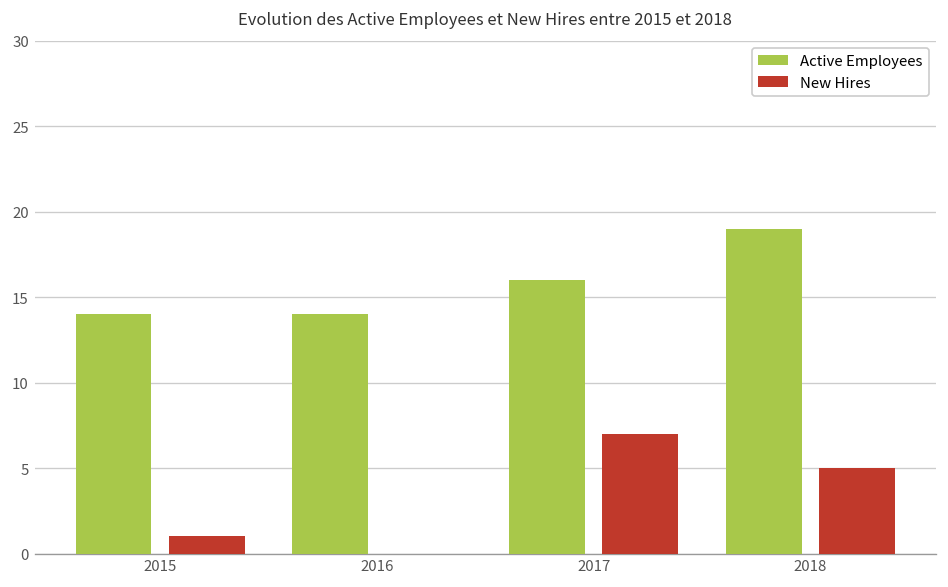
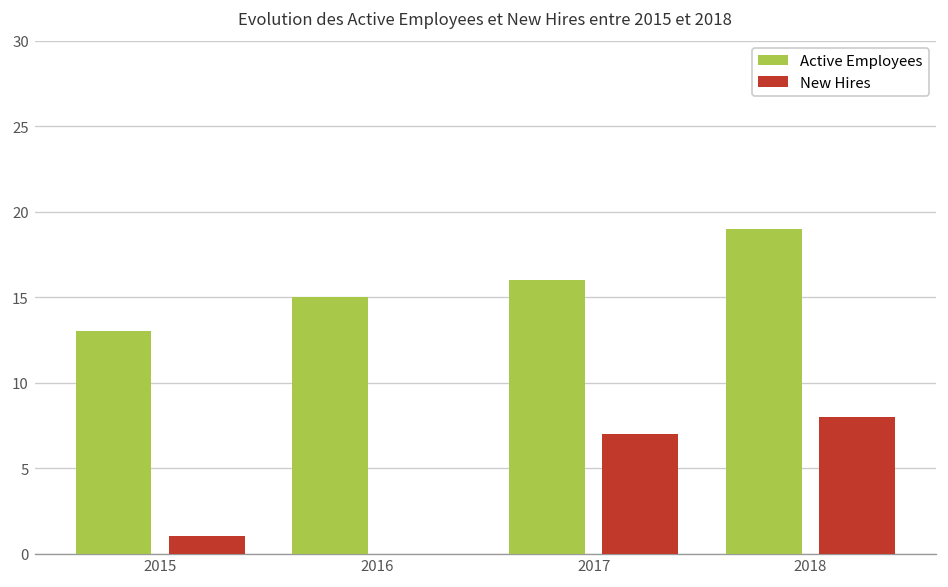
Active Employees, 2015: 14 -> 13
Active Employees, 2016: 14 -> 15
New Hires, 2018: 5 -> 8
